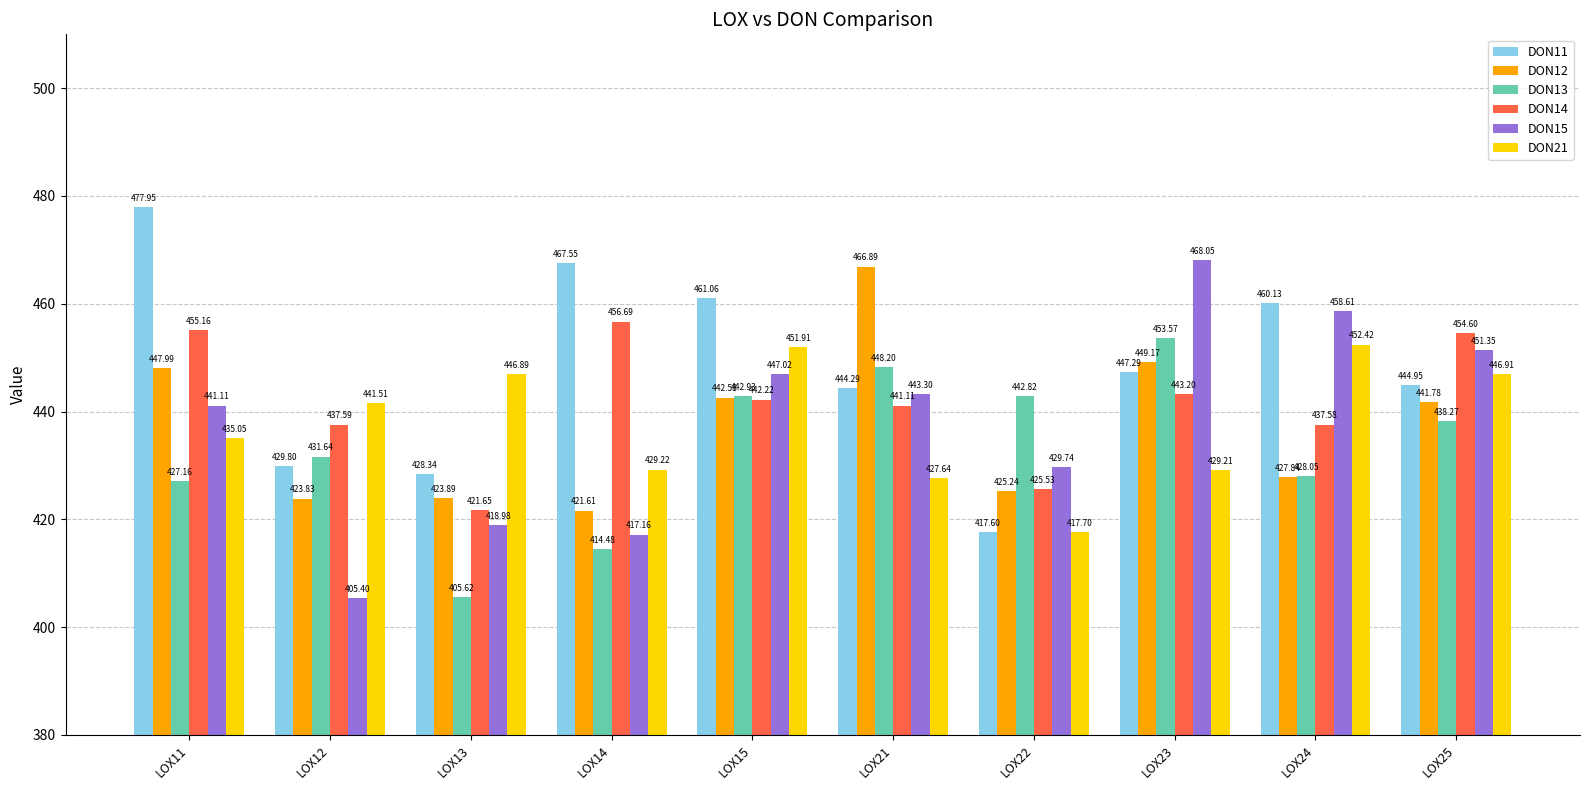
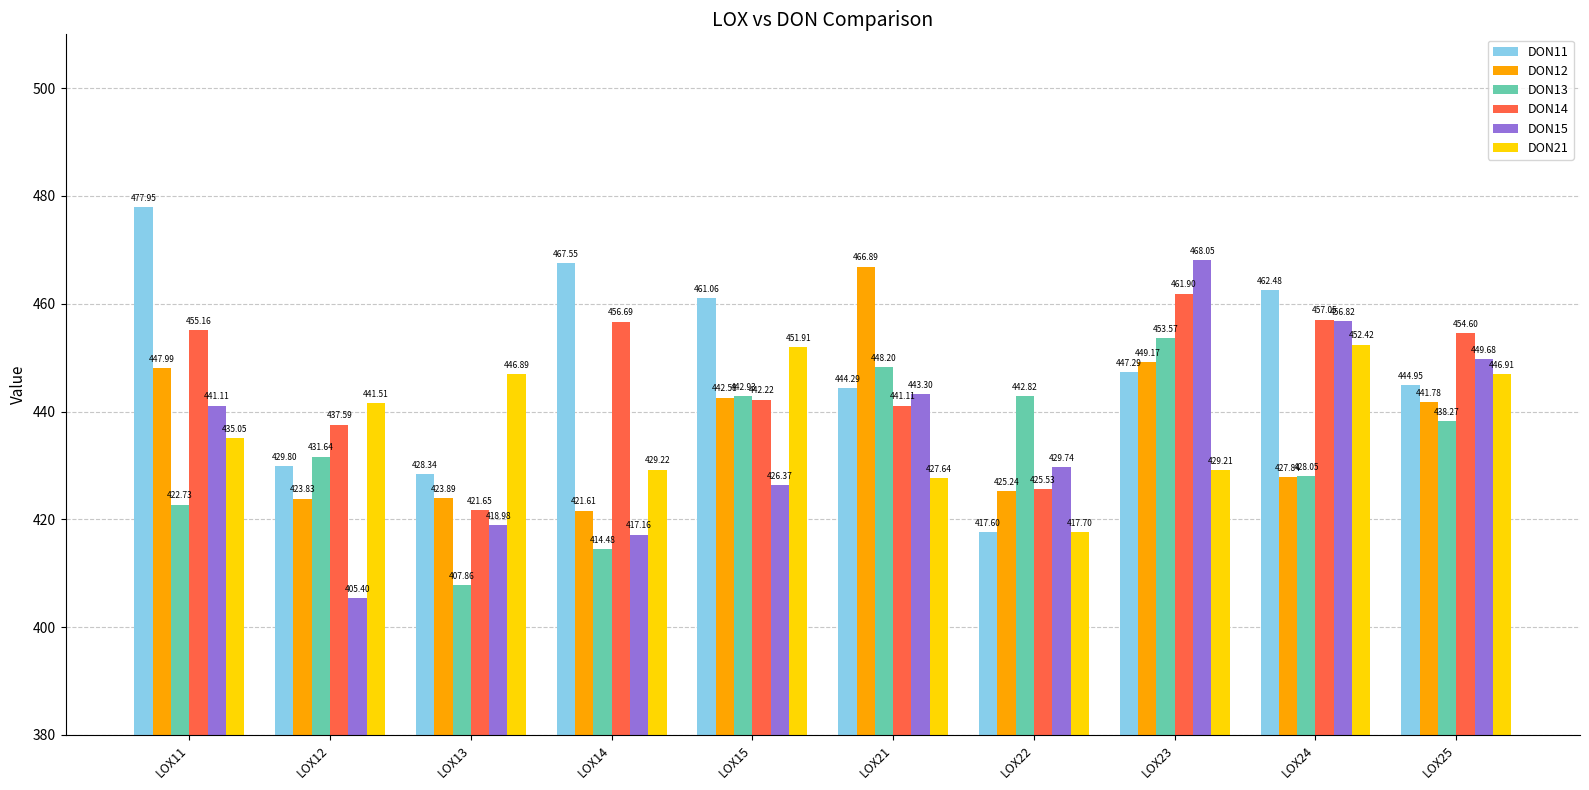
DON13, LOX11: 427.16 -> 422.73
DON13, LOX13: 405.62 -> 407.86
DON15, LOX15: 447.02 -> 426.37
DON14, LOX23: 443.20 -> 461.90
DON11, LOX24: 460.13 -> 462.48
DON14, LOX24: 437.58 -> 457.05
DON15, LOX24: 458.61 -> 456.82
DON15, LOX25: 451.35 -> 449.68
